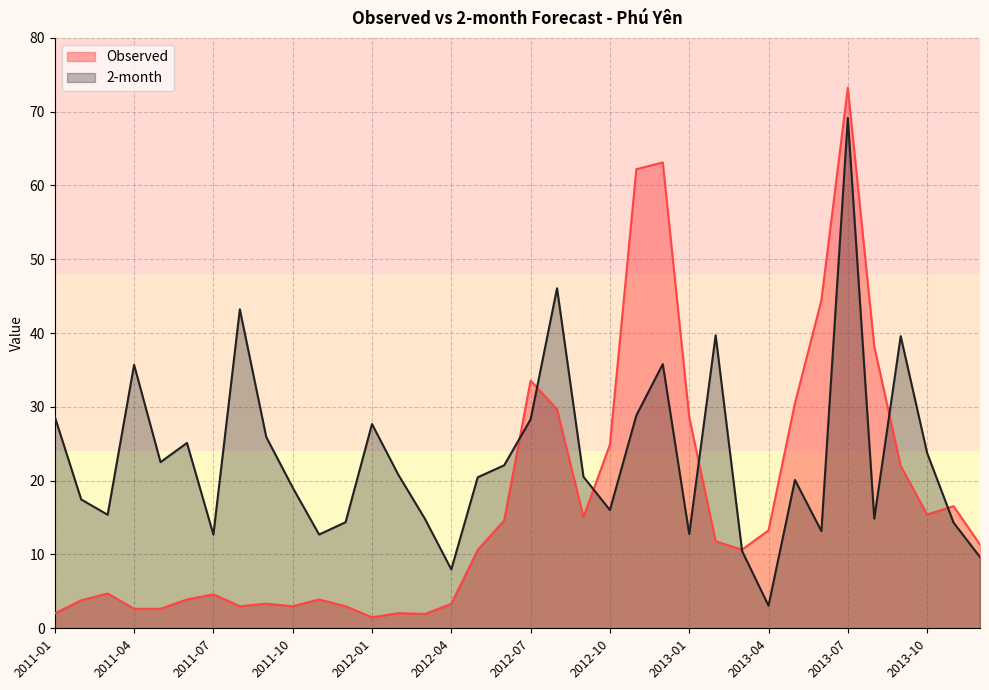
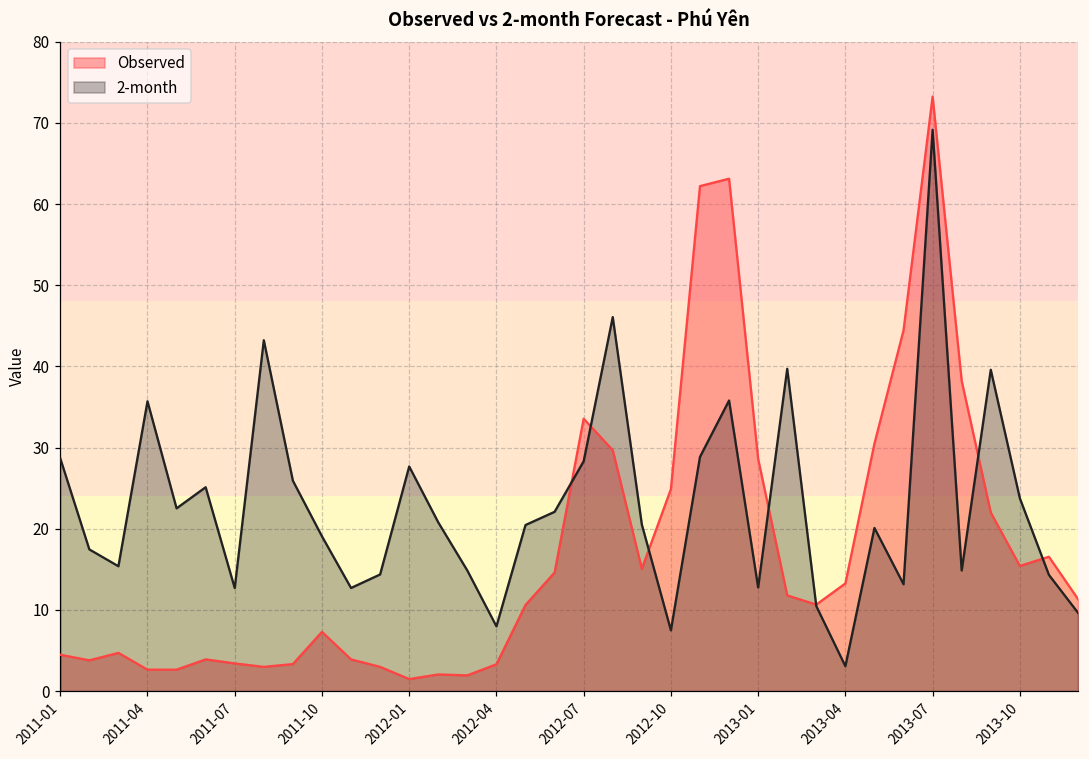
Observed, 2011-01: 2 -> 4
Observed, 2011-07: 5 -> 3
Observed, 2011-10: 3 -> 7
2-month, 2012-10: 16 -> 7
